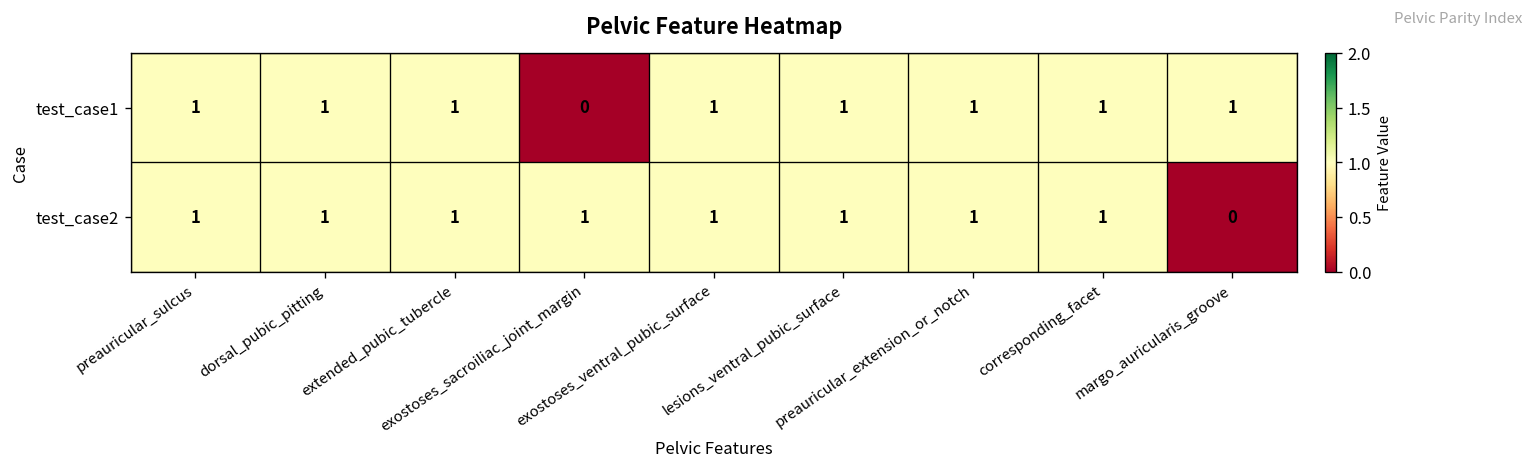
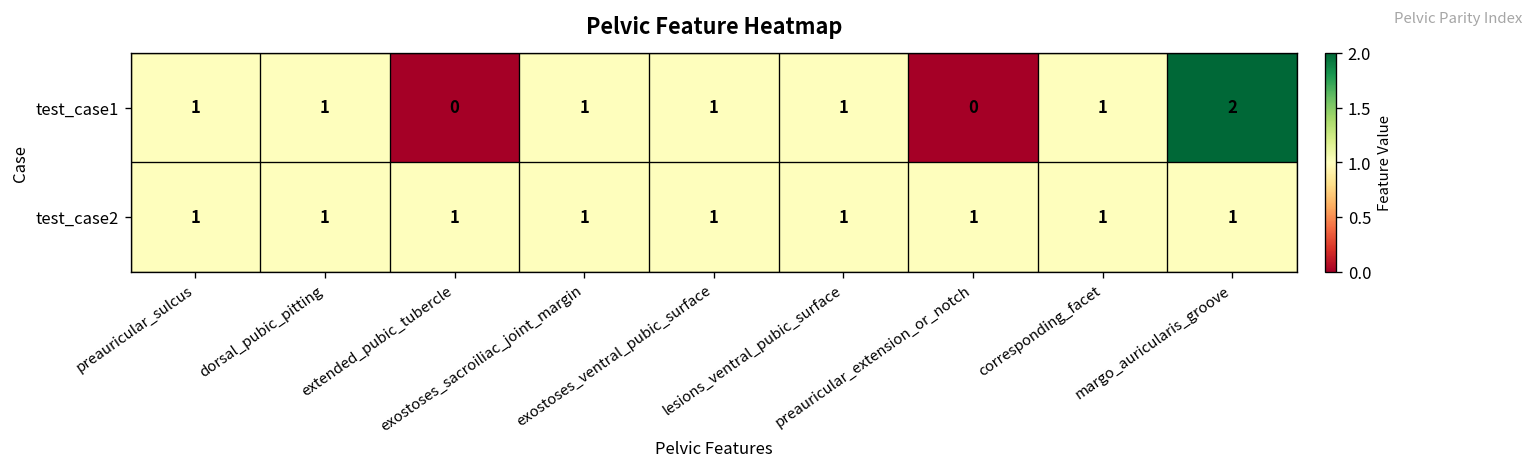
test_case1, extended_pubic_tubercle: 1 -> 0
test_case1, exostoses_sacroiliac_joint_margin: 0 -> 1
test_case1, preauricular_extension_or_notch: 1 -> 0
test_case1, margo_auricularis_groove: 1 -> 2
test_case2, margo_auricularis_groove: 0 -> 1
